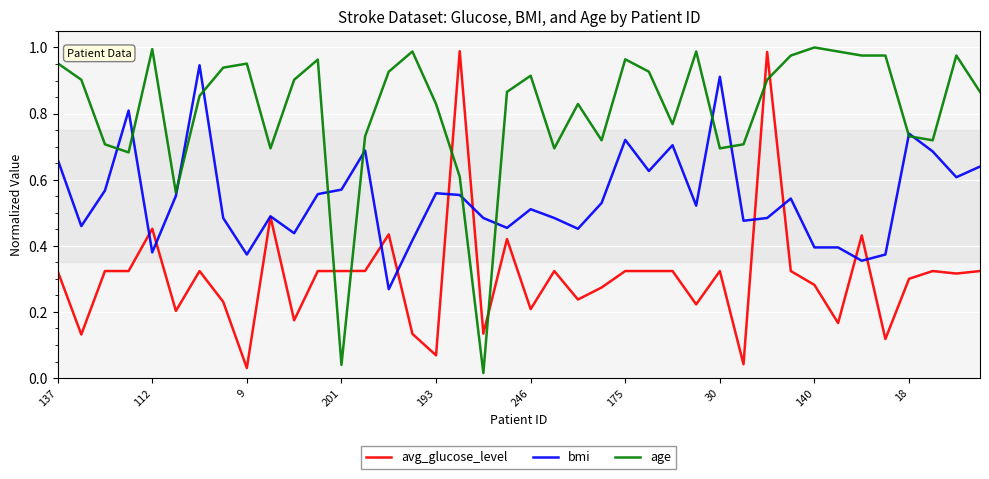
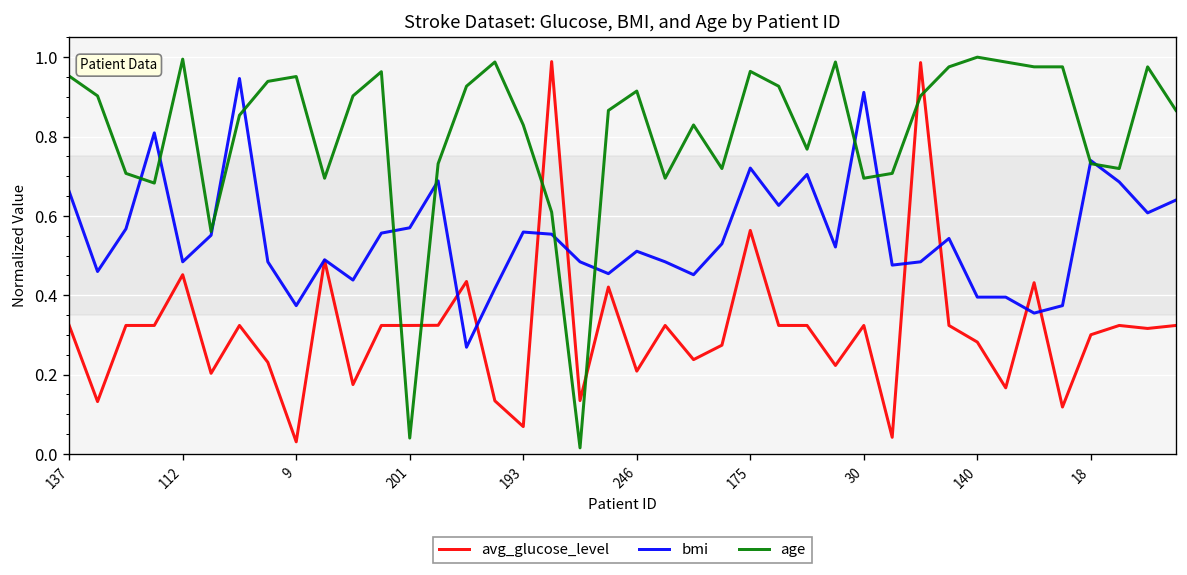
bmi, 112: 0.38 -> 0.48
avg_glucose_level, 175: 0.32 -> 0.56
